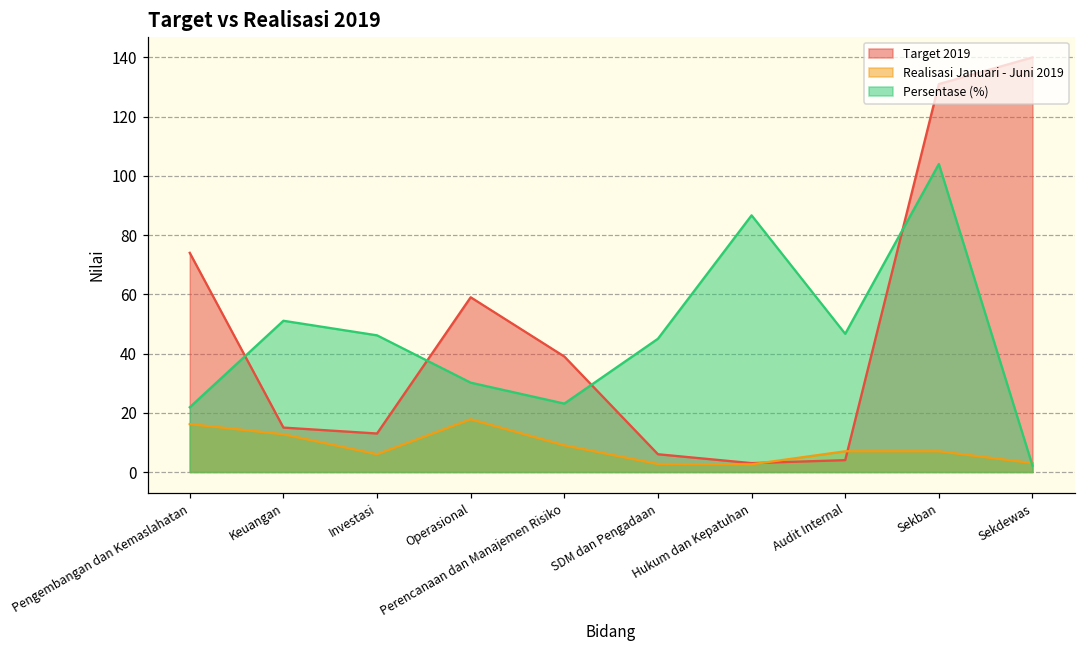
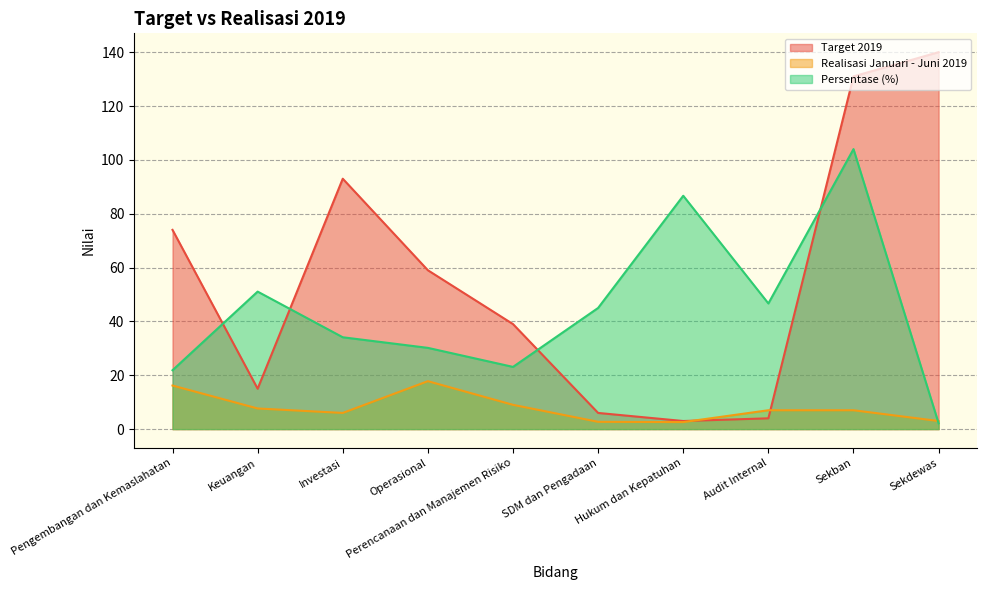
Realisasi Januari - Juni 2019, Keuangan: 13 -> 8
Target 2019, Investasi: 13 -> 93
Persentase (%), Investasi: 46 -> 34
